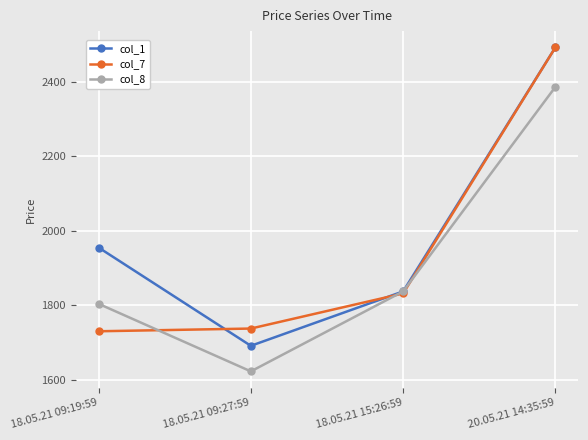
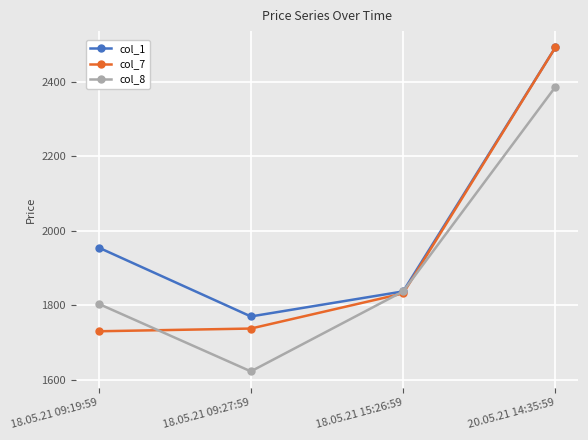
col_1, 18.05.21 09:27:59: 1690 -> 1770
